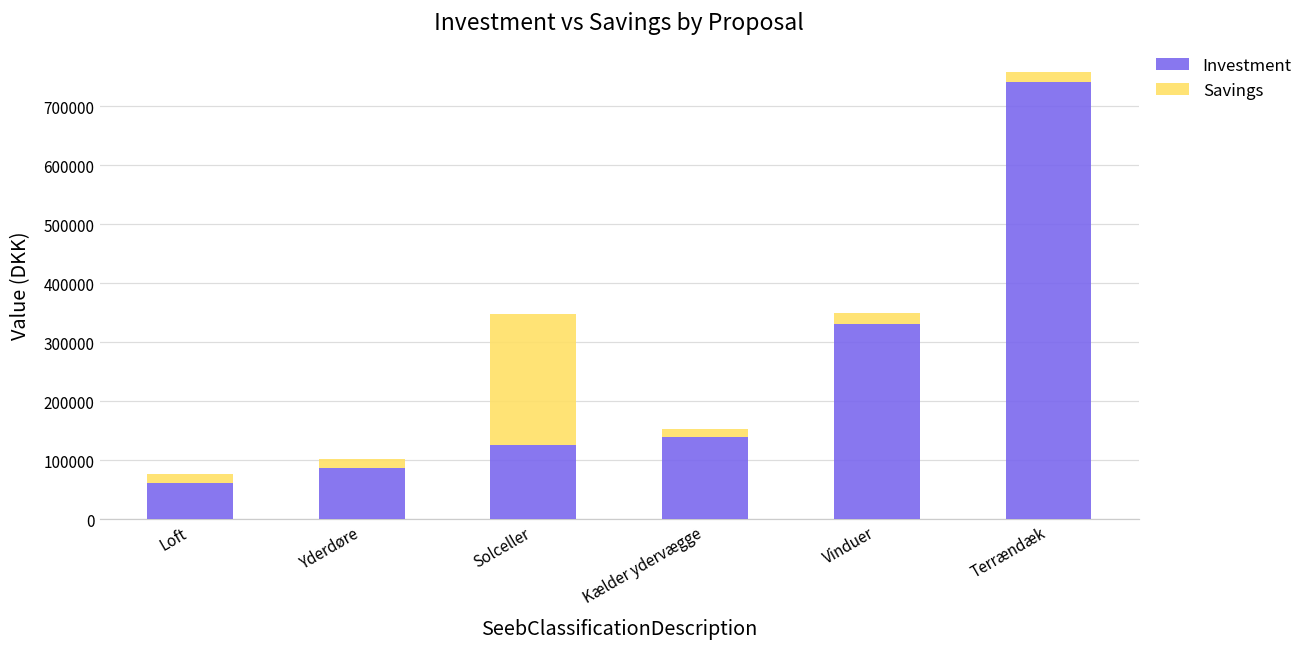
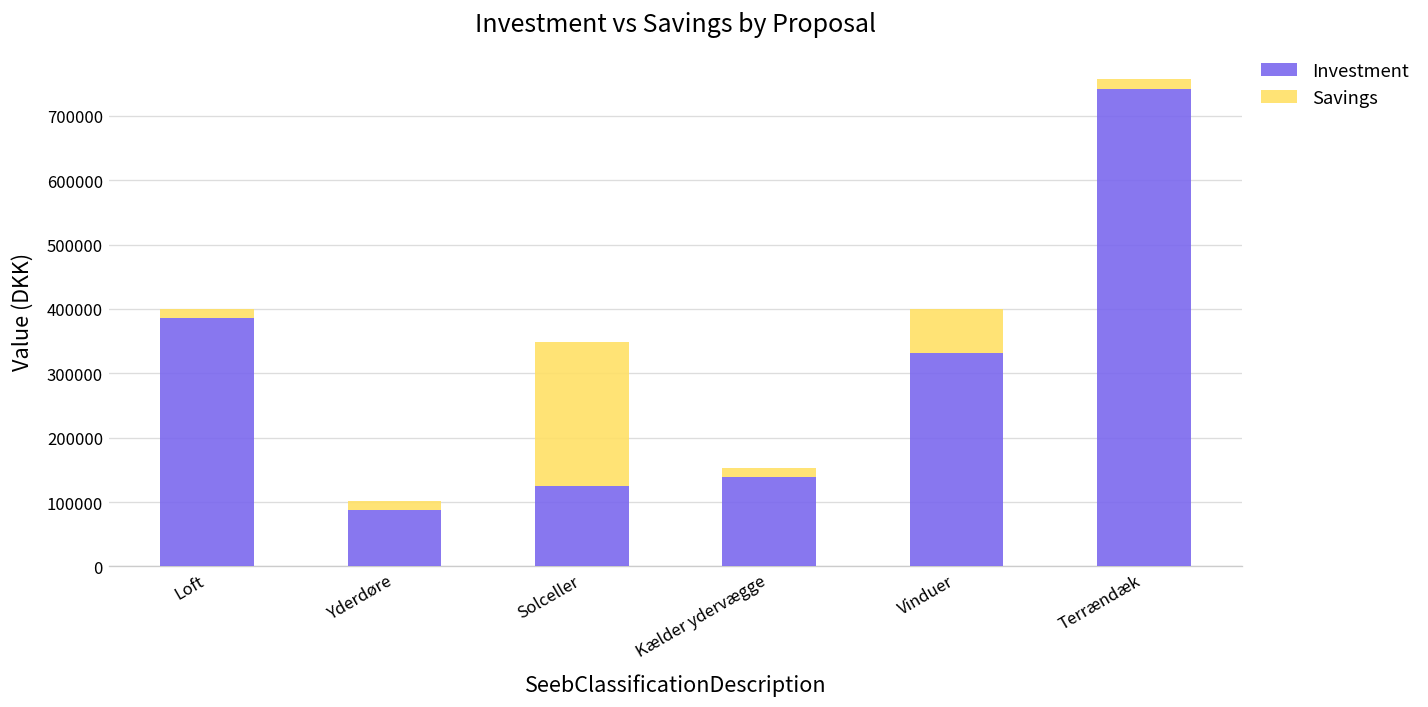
Investment, Loft: 60000 -> 390000
Savings, Vinduer: 20000 -> 70000
